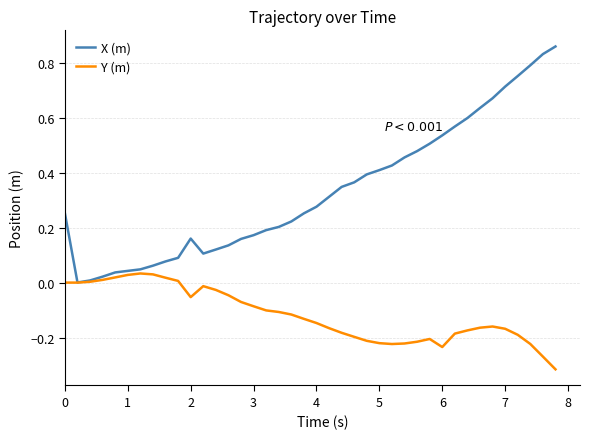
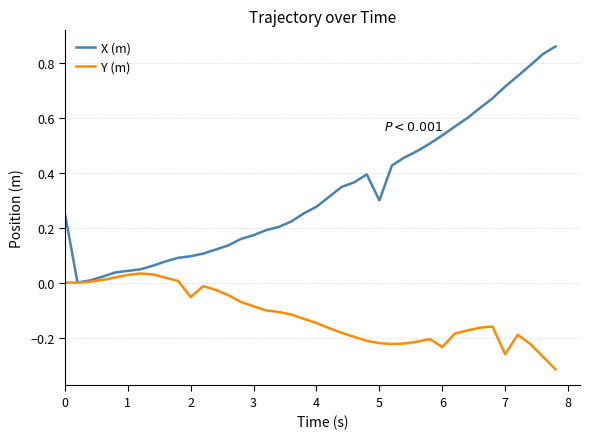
X (m), 2: 0.16 -> 0.10
X (m), 5: 0.41 -> 0.30
Y (m), 7: -0.17 -> -0.26
